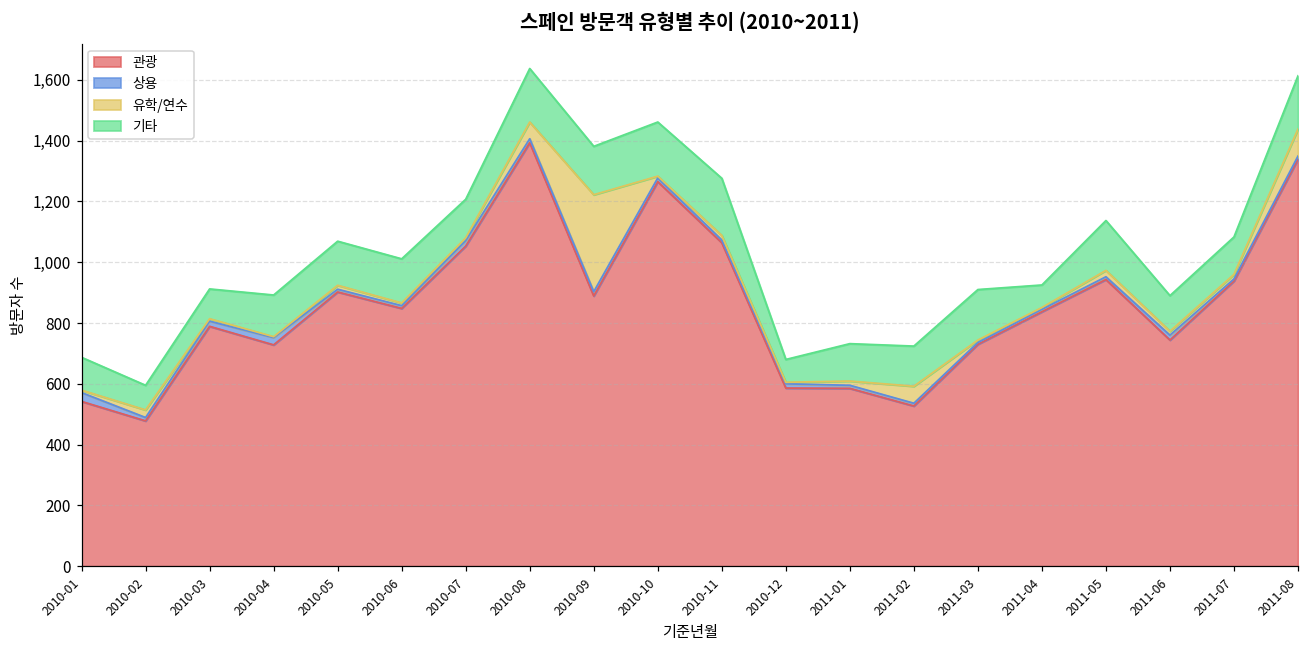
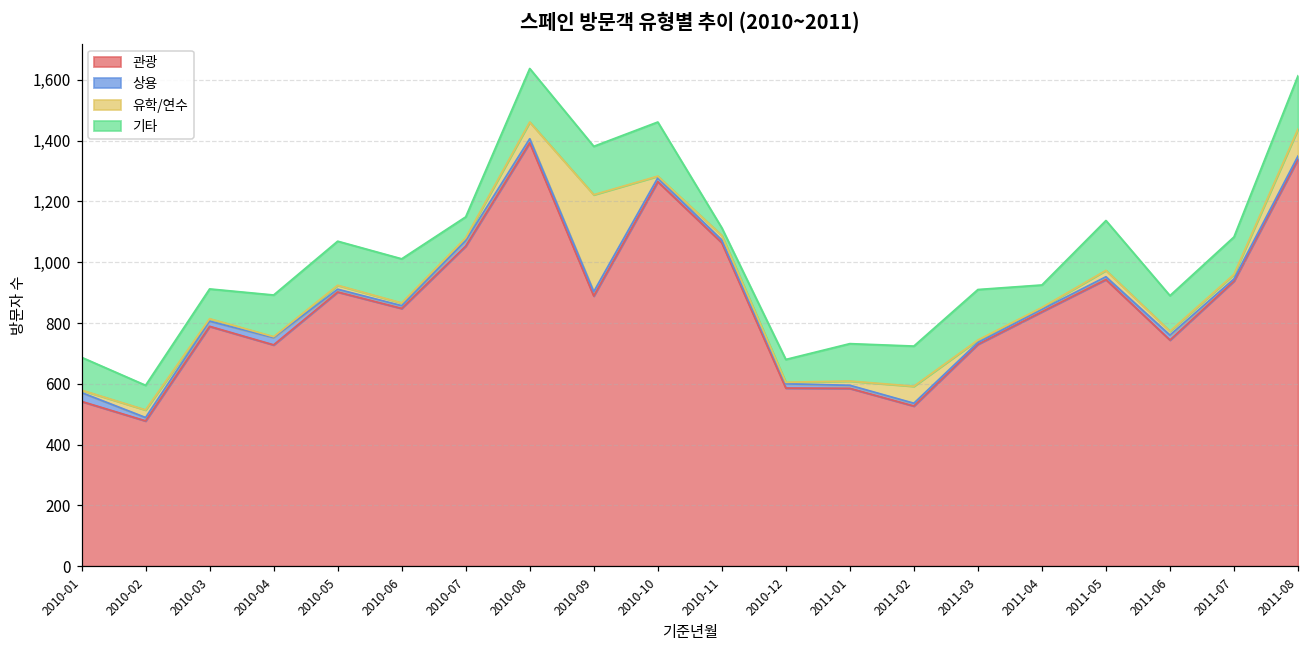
기타, 2010-07: 130 -> 70
기타, 2010-11: 190 -> 30
